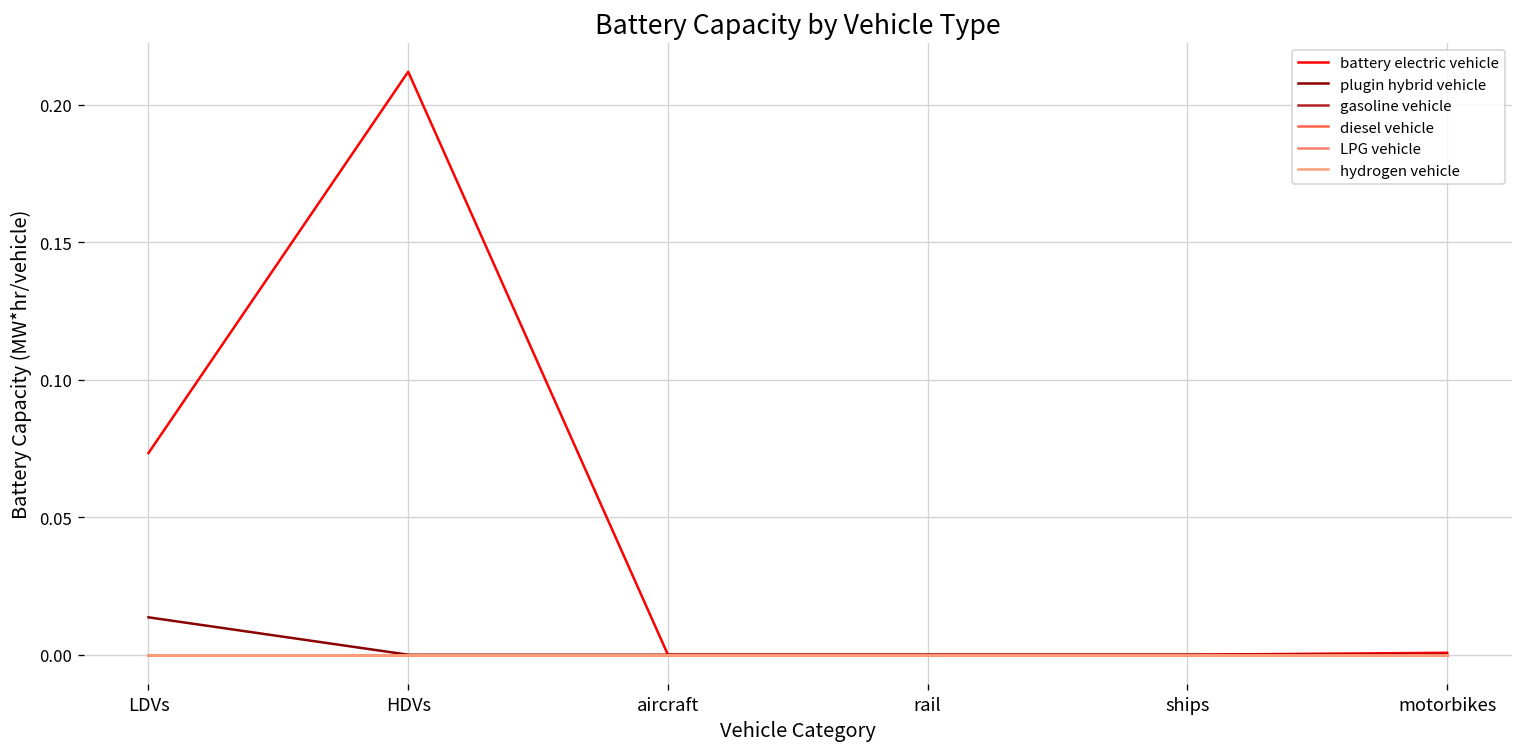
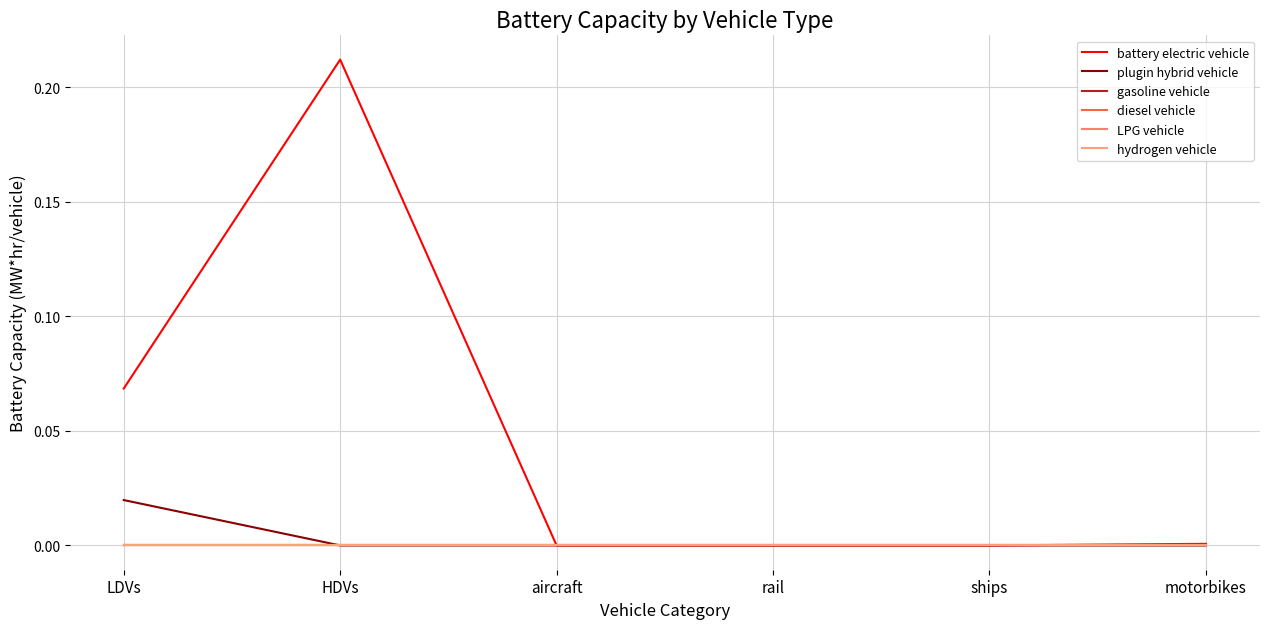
battery electric vehicle, LDVs: 0.073 -> 0.068
plugin hybrid vehicle, LDVs: 0.014 -> 0.020
